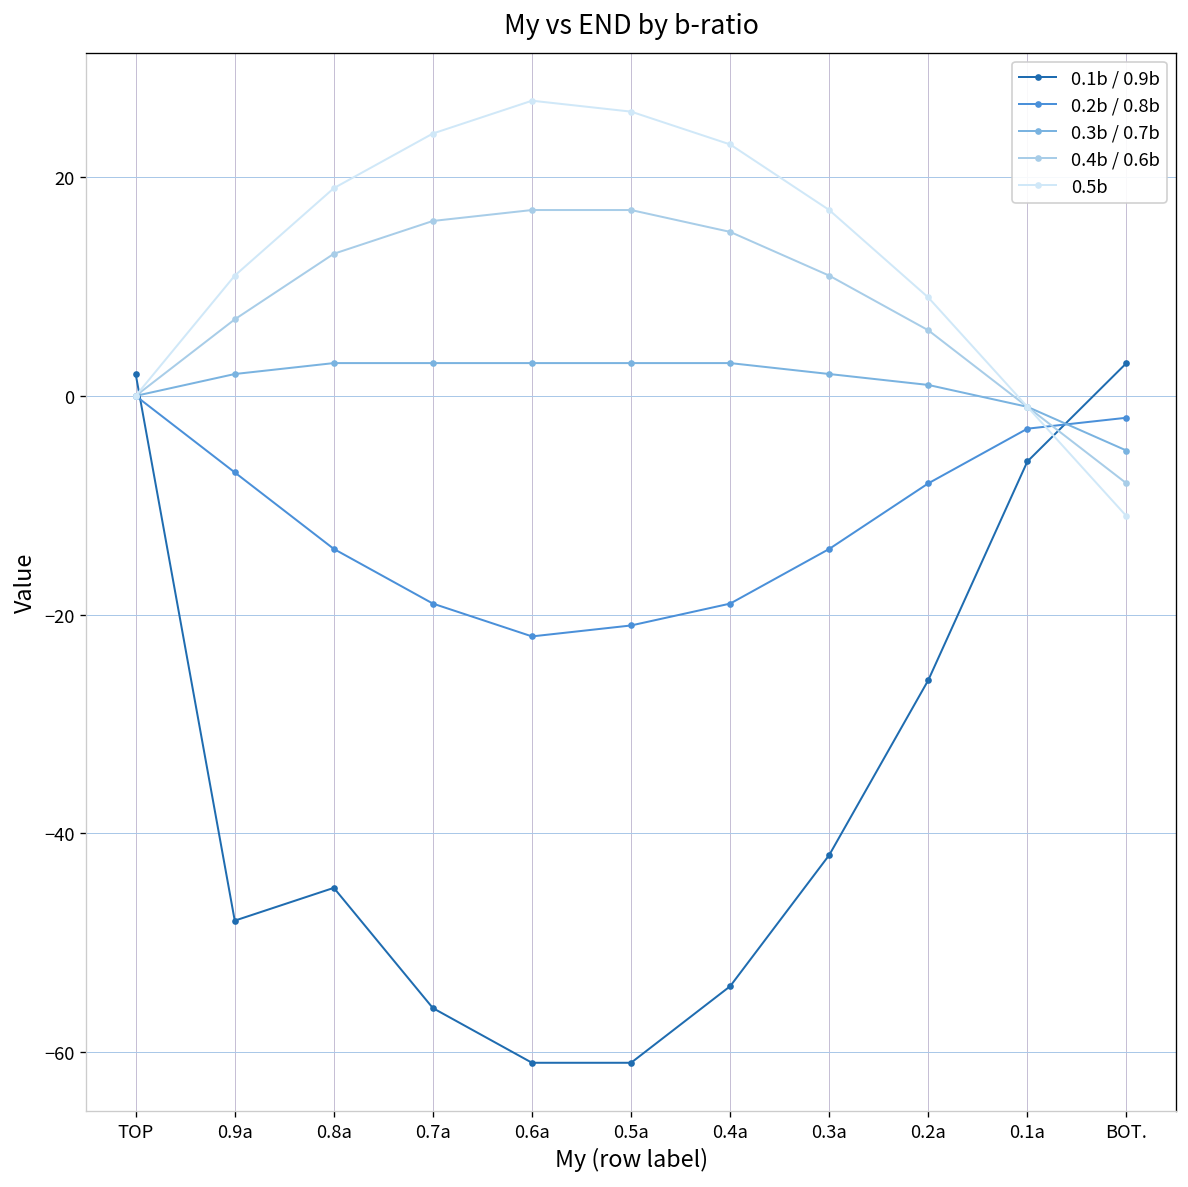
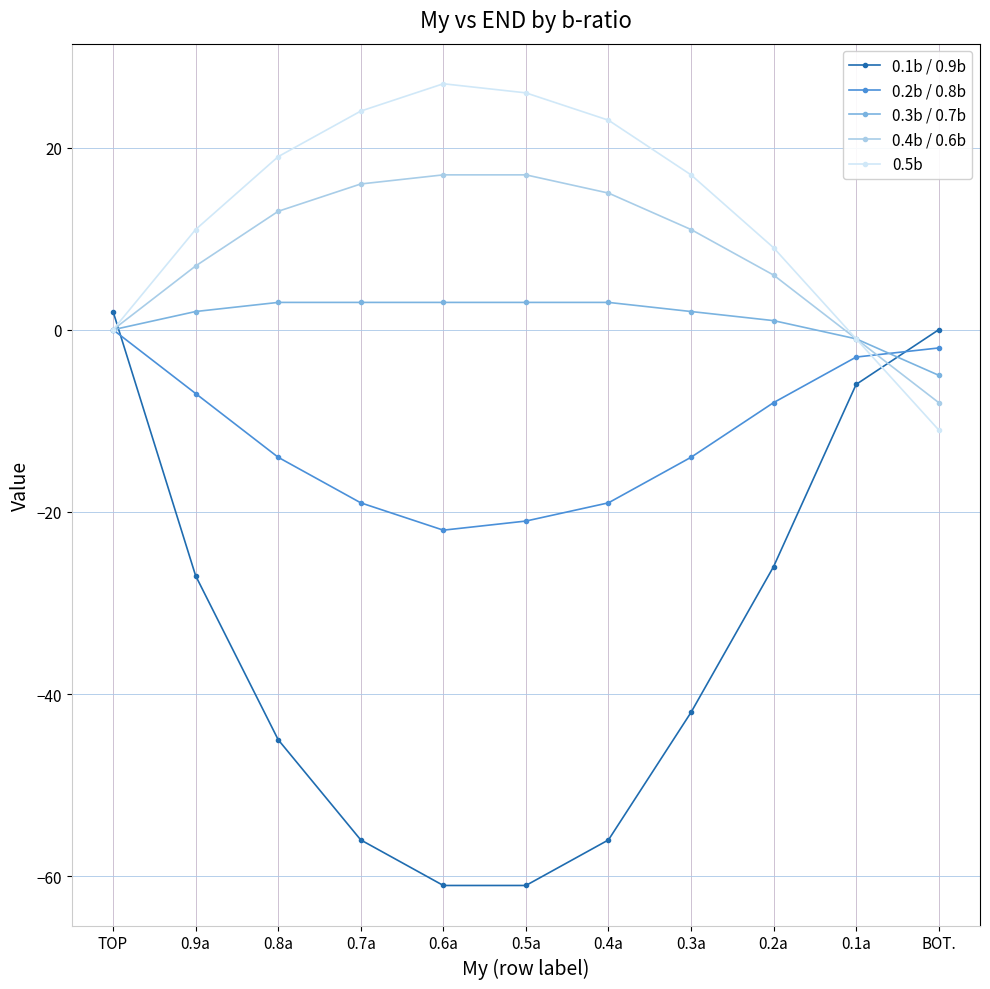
0.1b / 0.9b, 0.9a: -48 -> -27
0.1b / 0.9b, 0.4a: -54 -> -56
0.1b / 0.9b, BOT.: 3 -> 0
